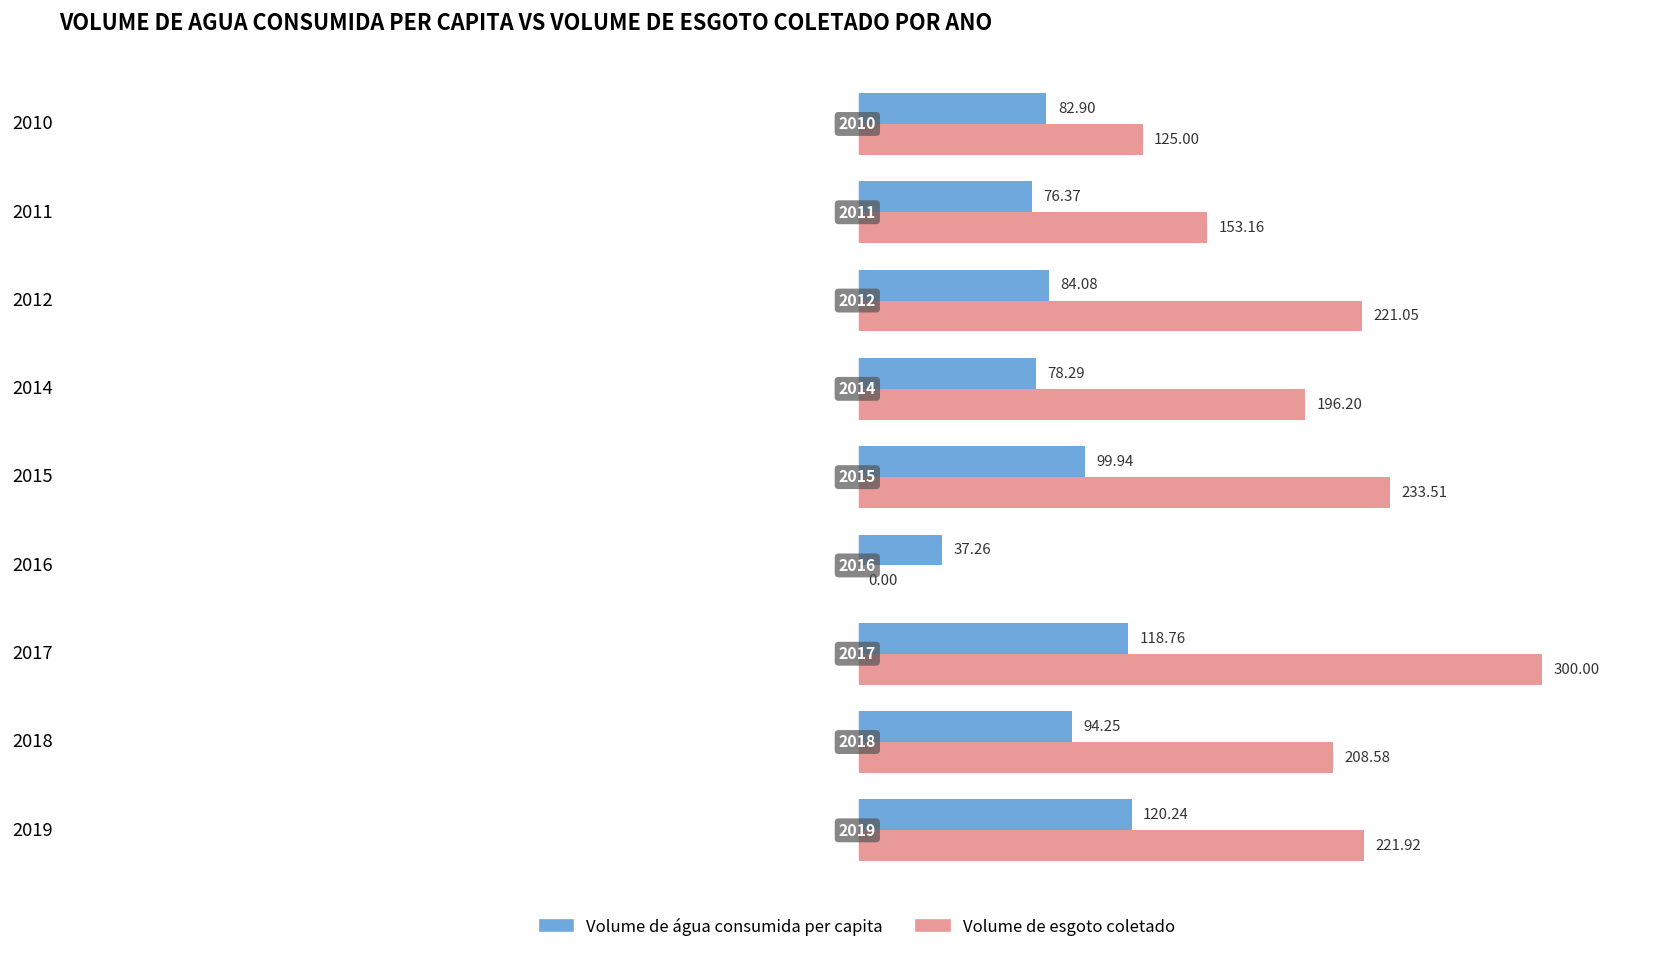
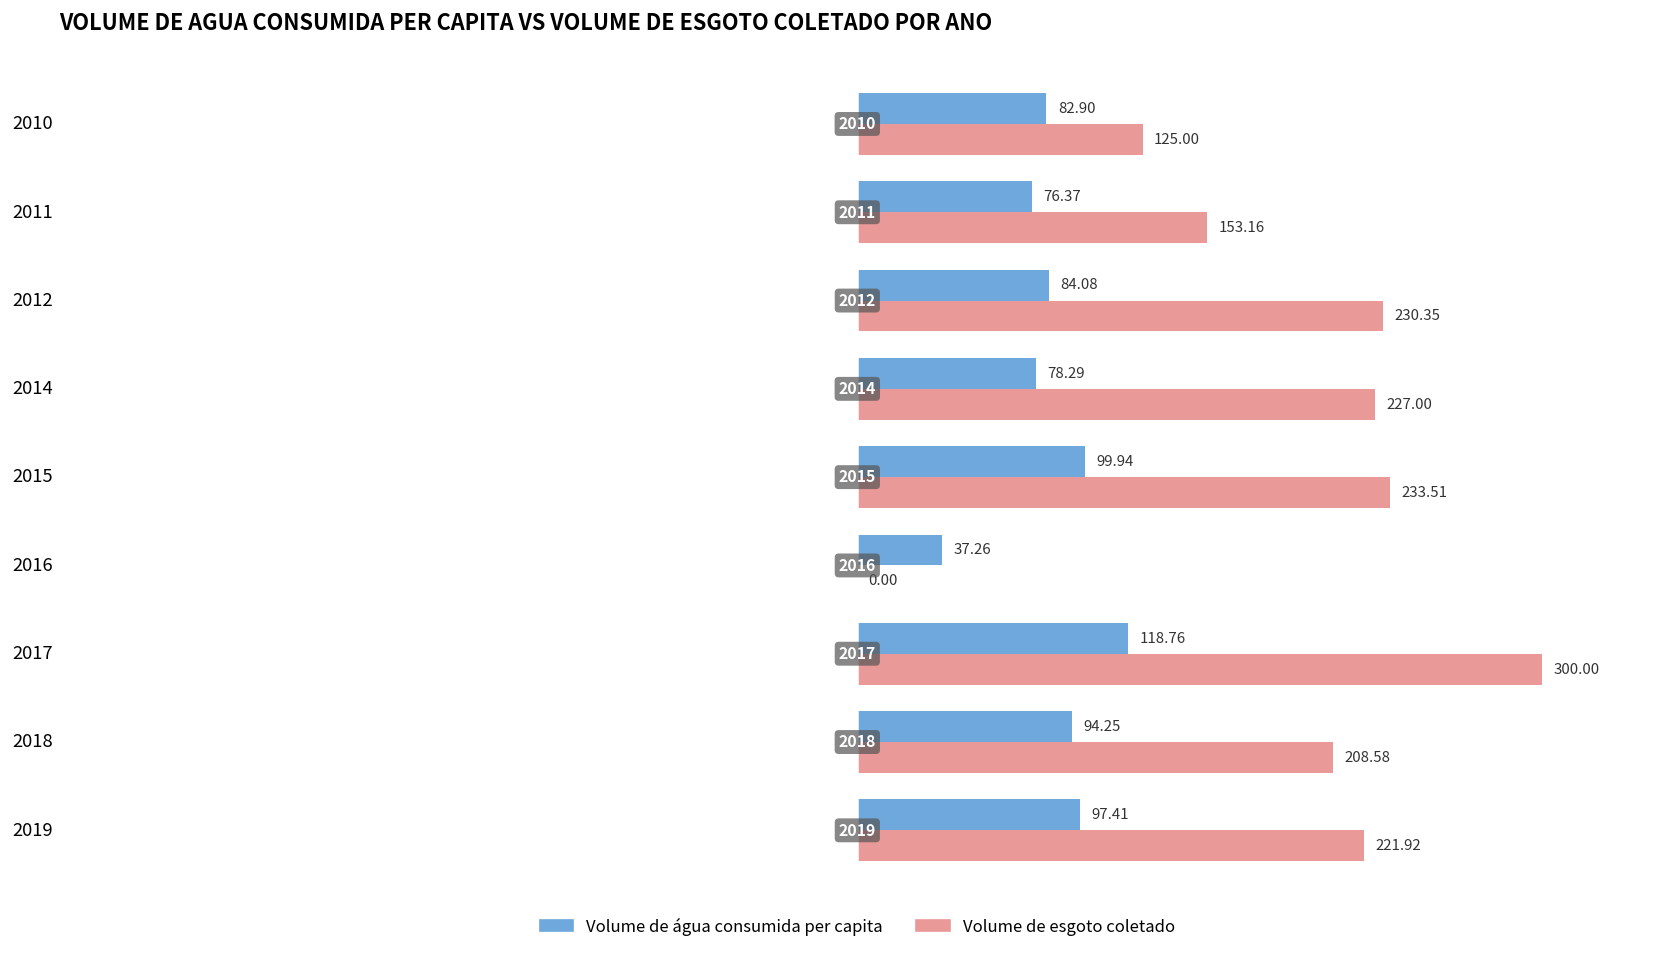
Volume de esgoto coletado, 2012: 221.05 -> 230.35
Volume de esgoto coletado, 2014: 196.20 -> 227.00
Volume de água consumida per capita, 2019: 120.24 -> 97.41
